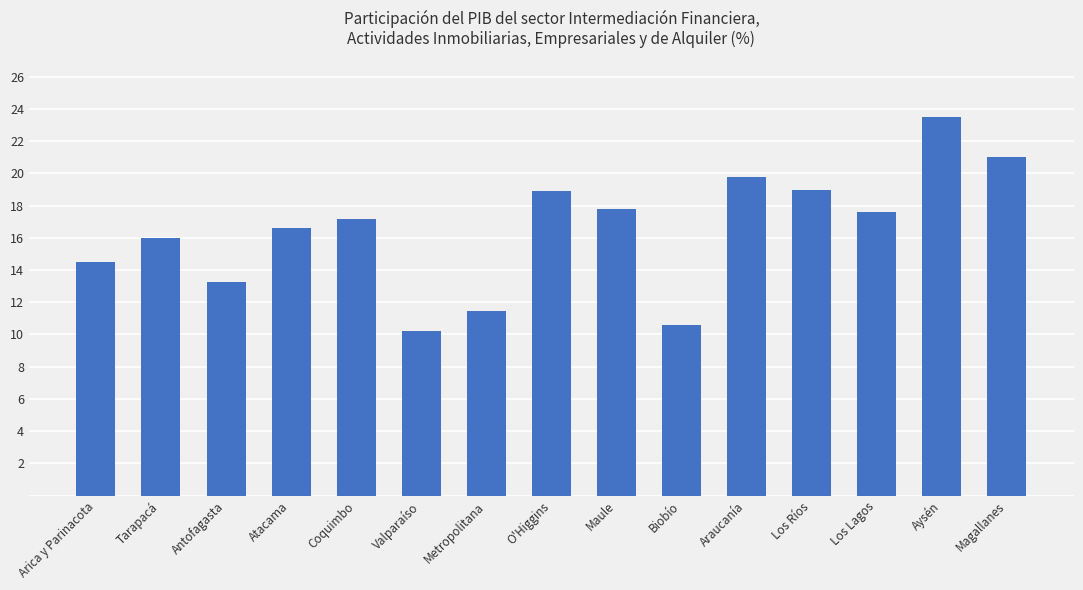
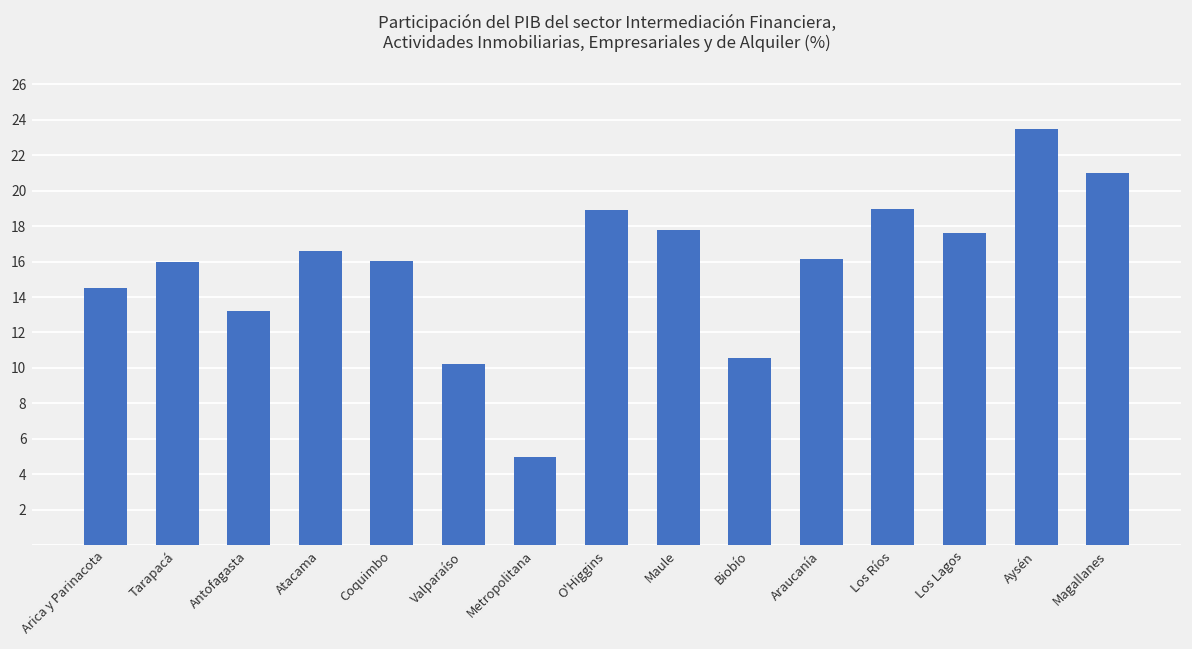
Coquimbo: 17.2 -> 16.0
Metropolitana: 11.4 -> 5.0
Araucanía: 19.8 -> 16.1
